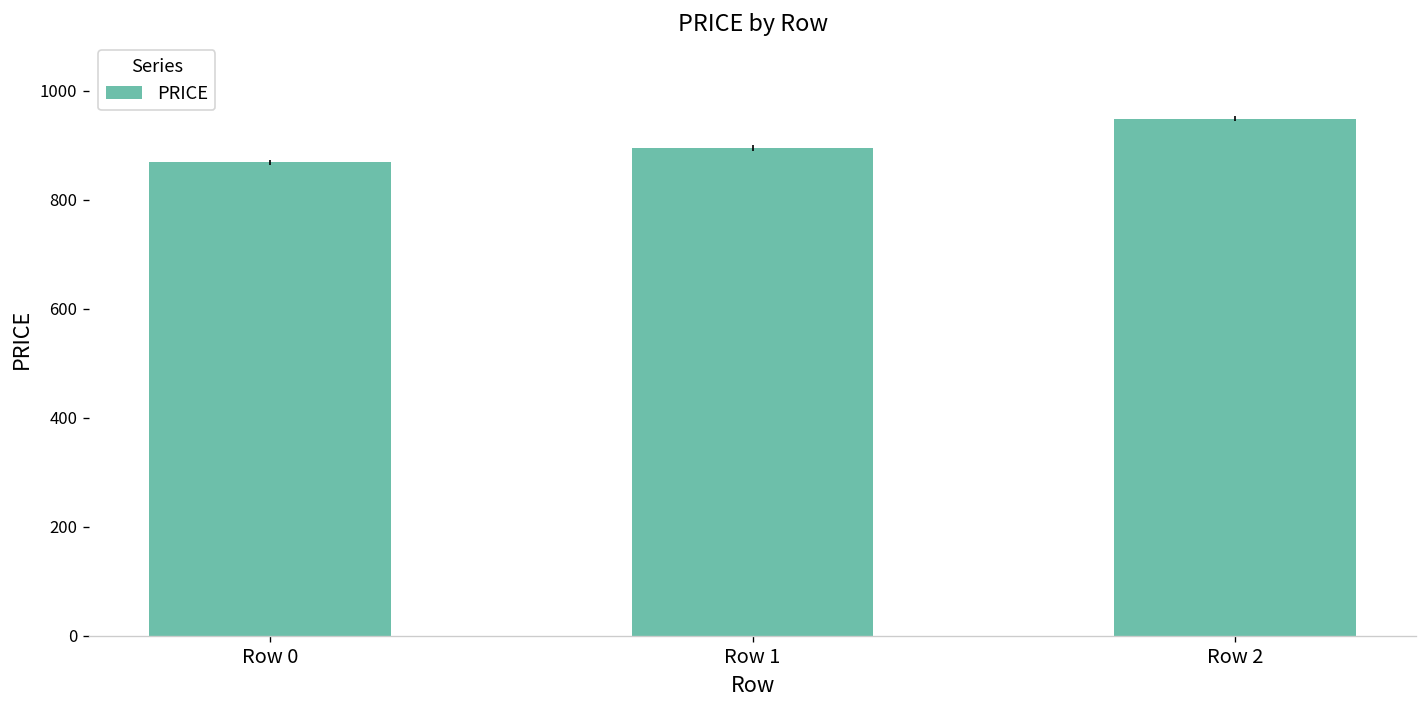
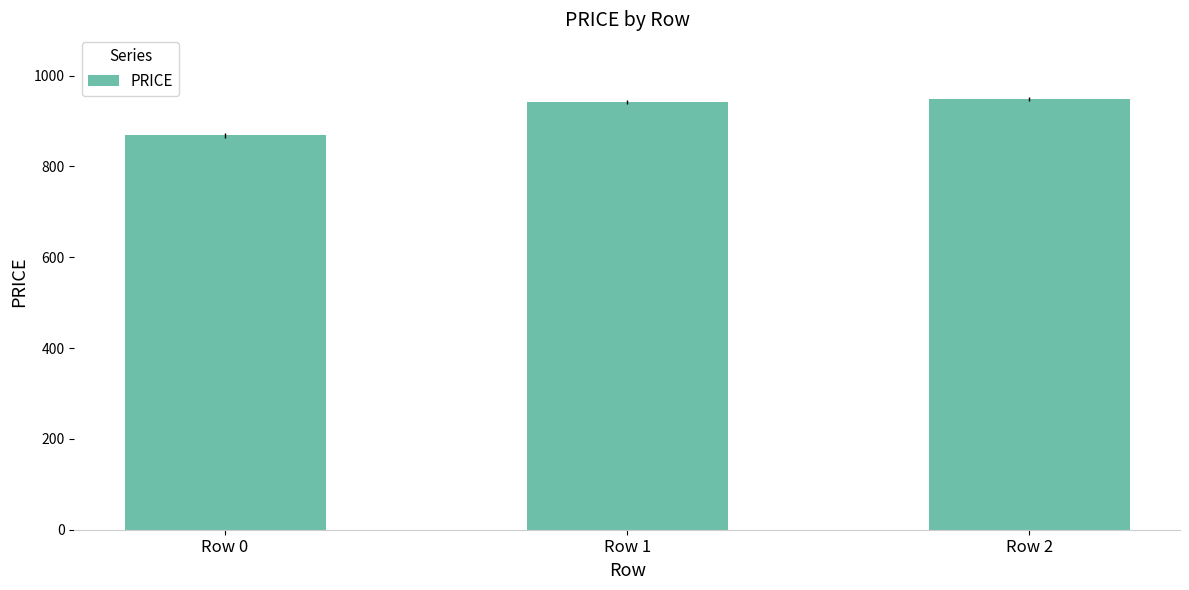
Row 1: 900 -> 940
